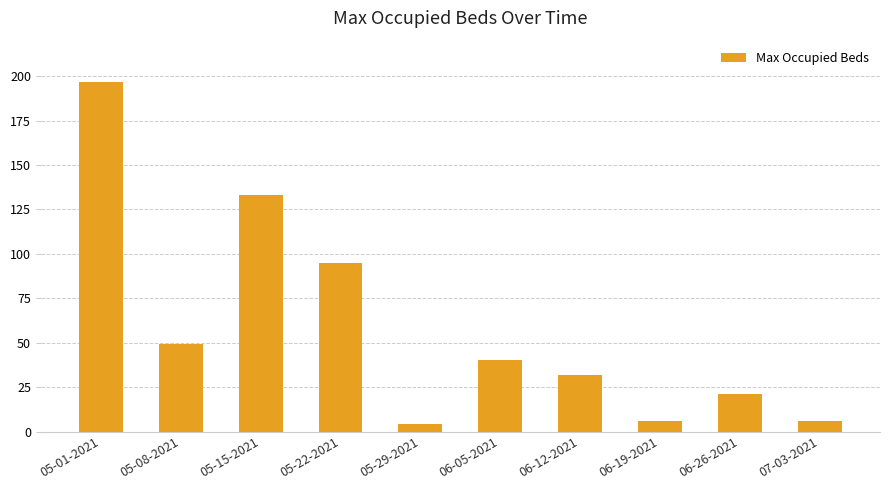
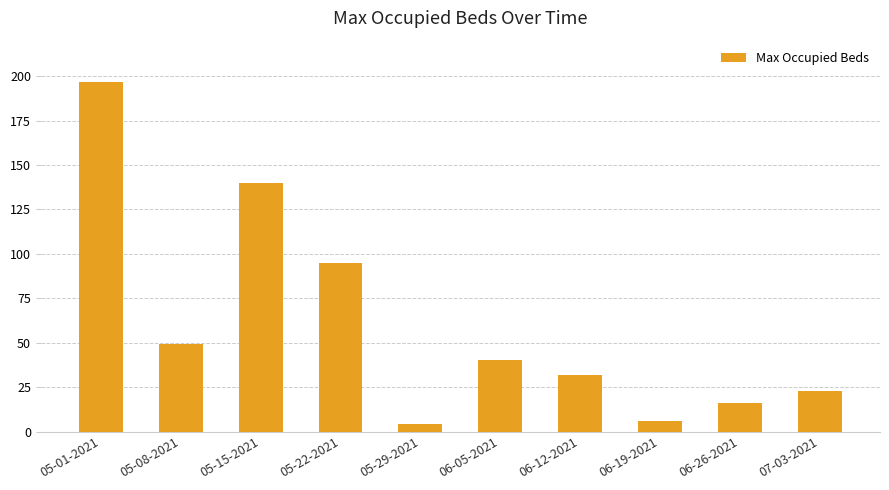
05-15-2021: 133 -> 140
06-26-2021: 21 -> 16
07-03-2021: 6 -> 23
